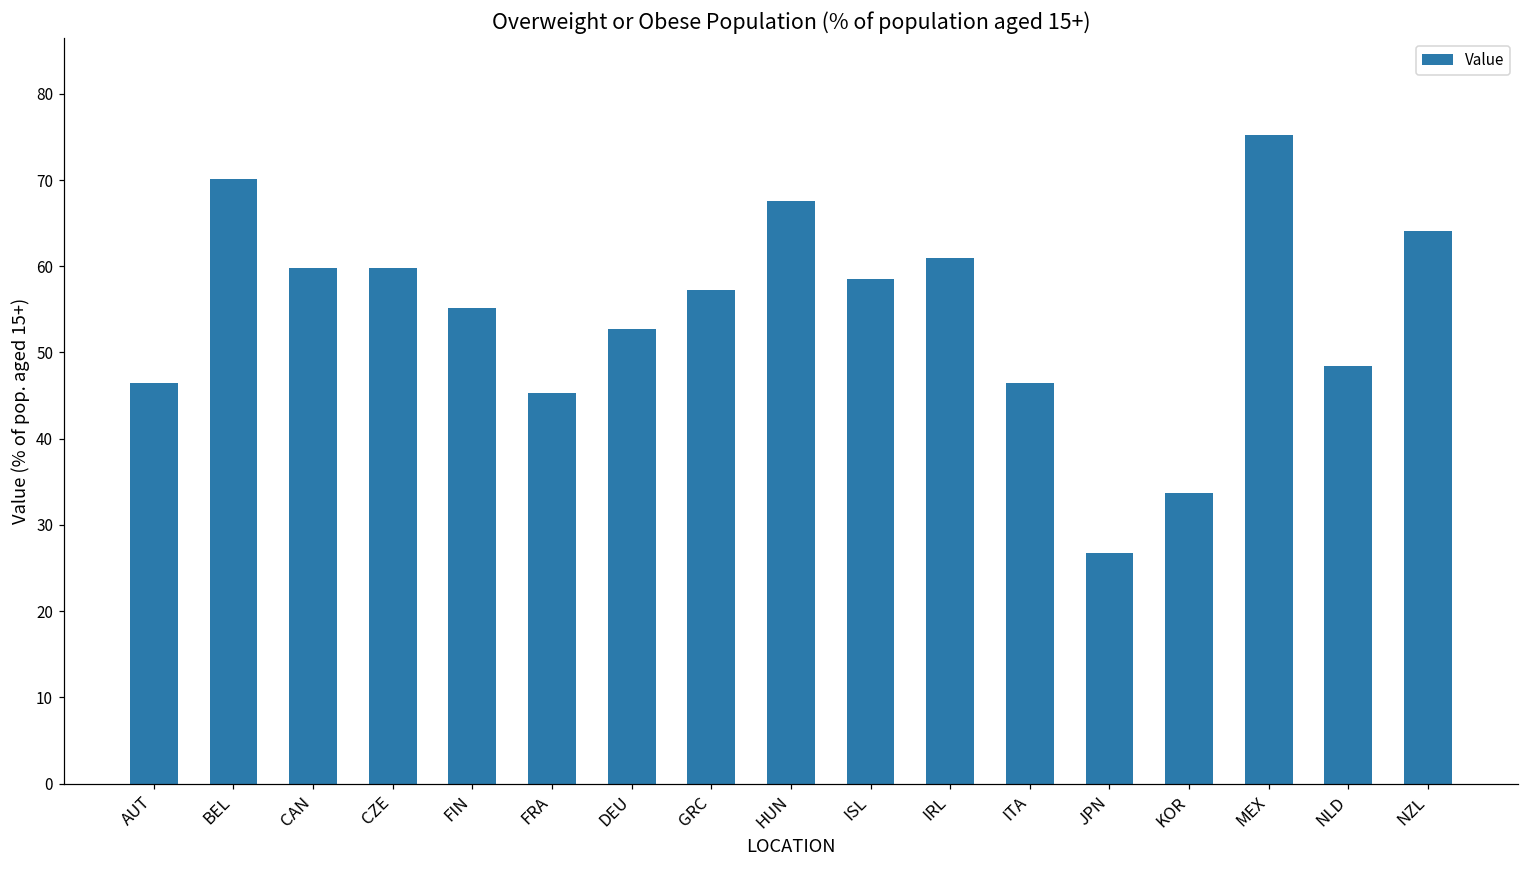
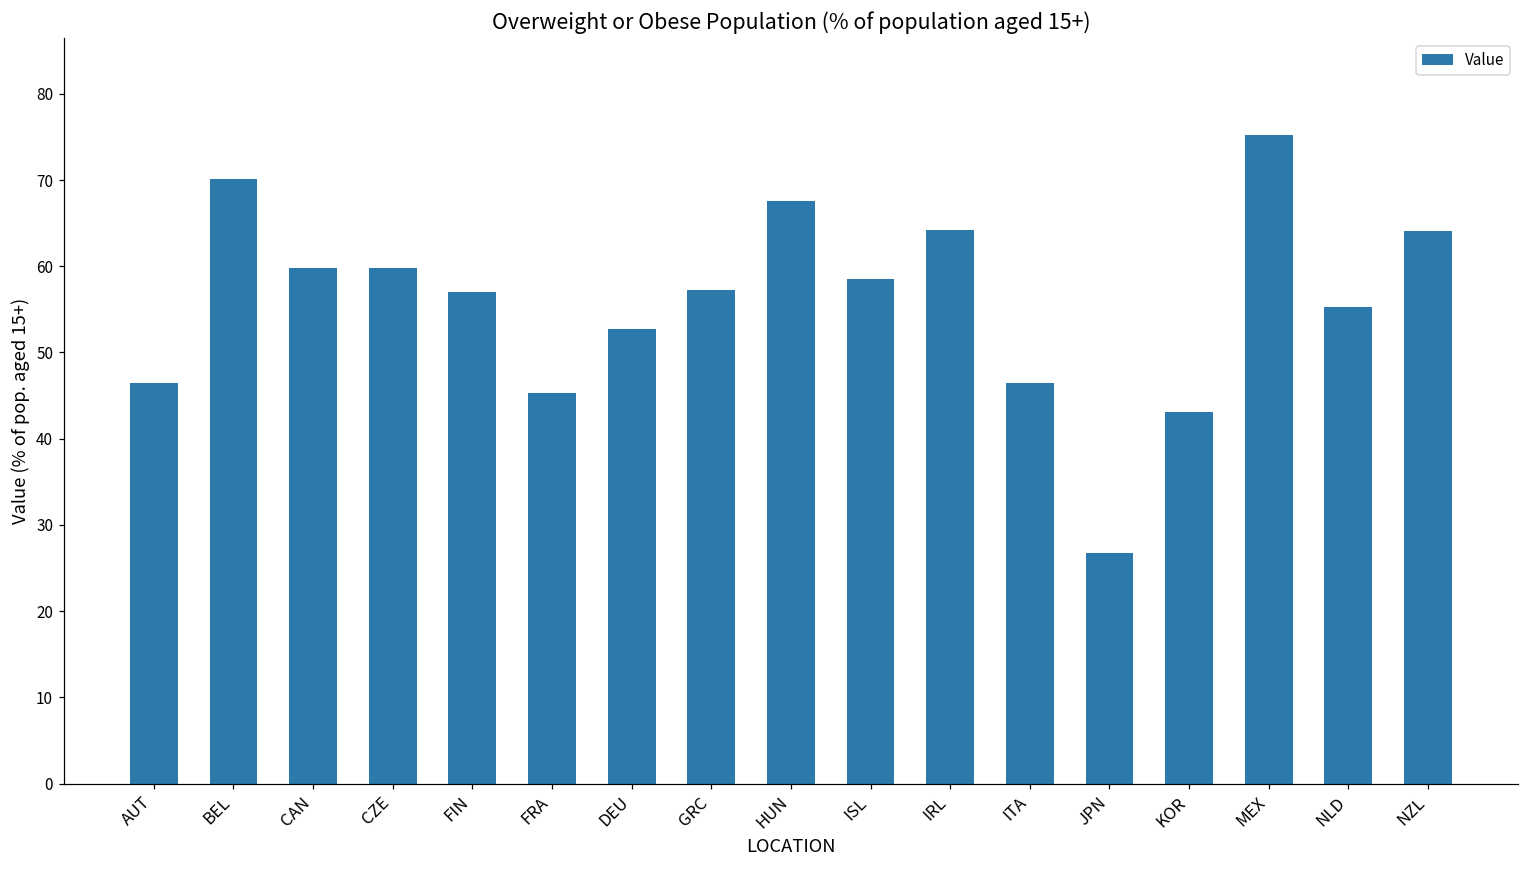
FIN: 55 -> 57
IRL: 61 -> 64
KOR: 34 -> 43
NLD: 48 -> 55
